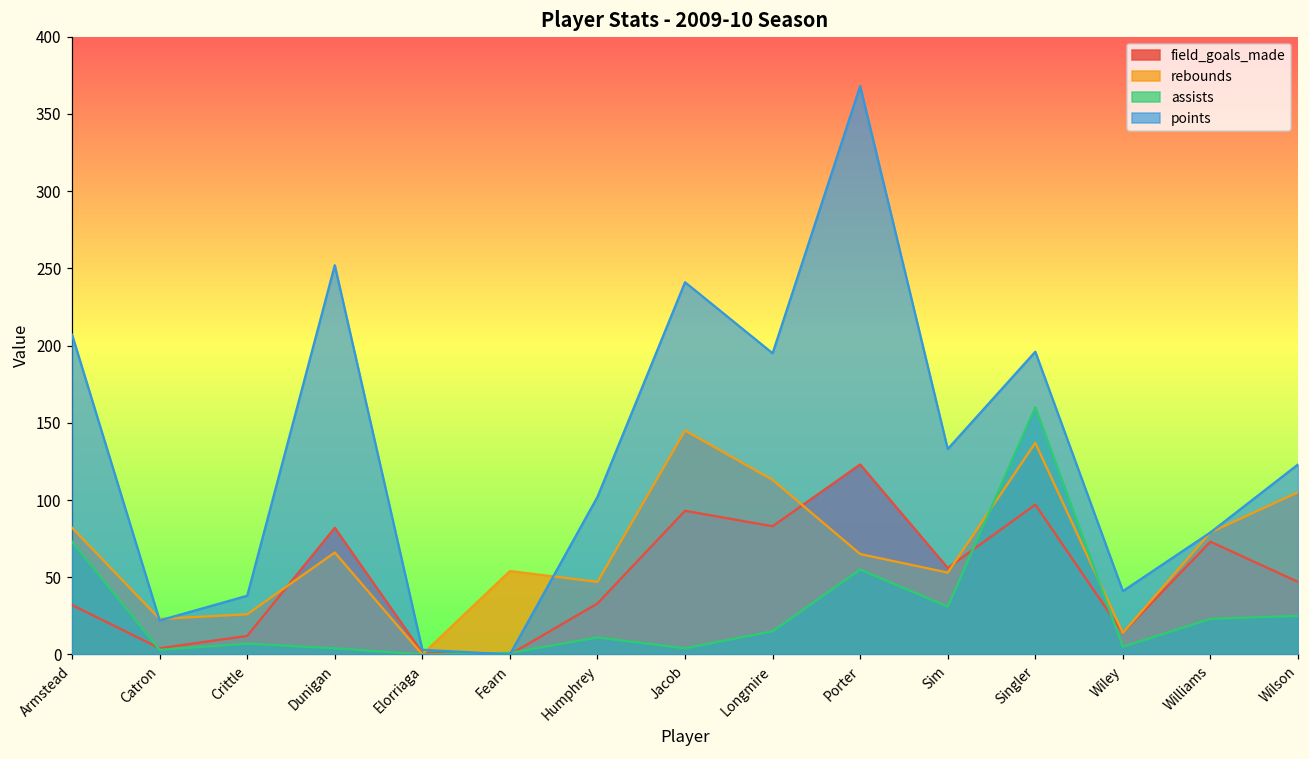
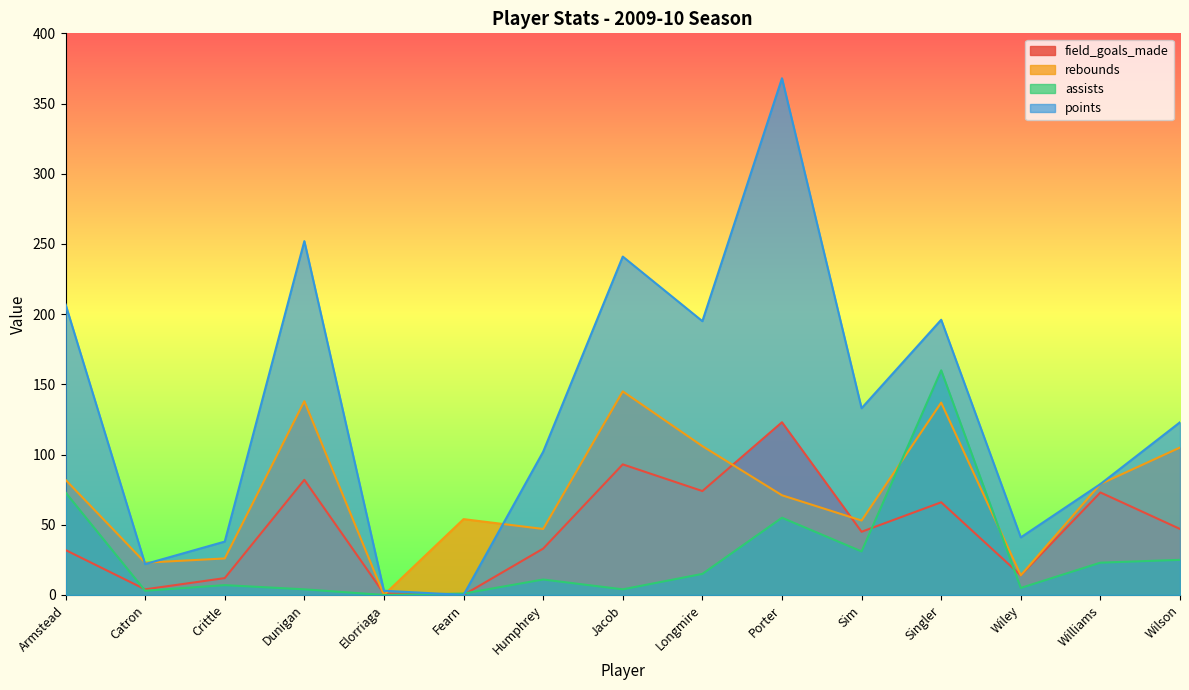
rebounds, Dunigan: 66 -> 138
field_goals_made, Longmire: 83 -> 74
rebounds, Longmire: 113 -> 106
rebounds, Porter: 65 -> 71
field_goals_made, Sim: 56 -> 45
field_goals_made, Singler: 97 -> 66
